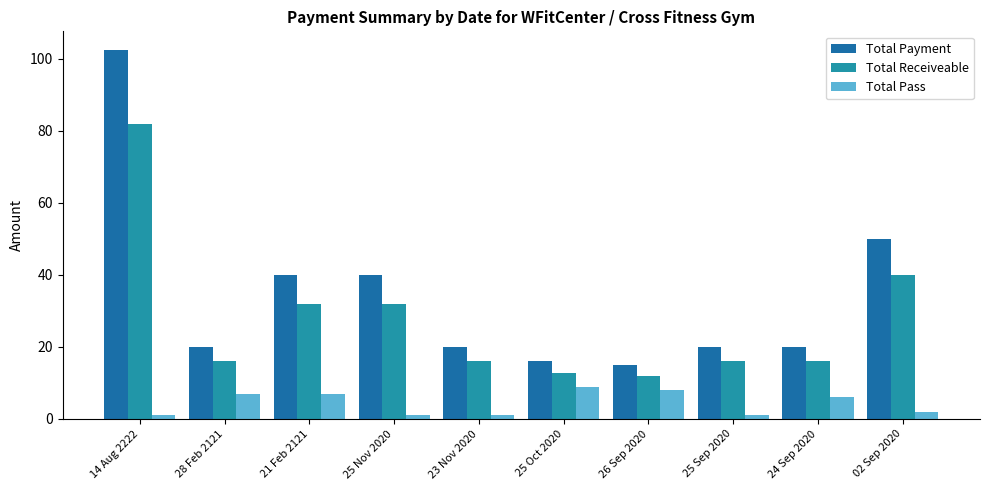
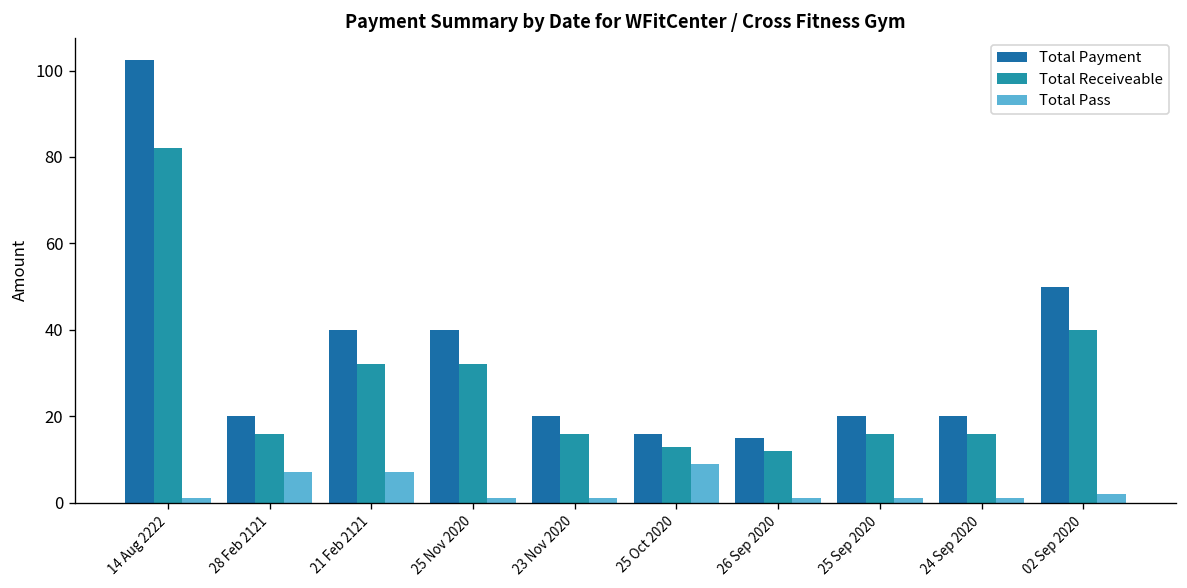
Total Pass, 26 Sep 2020: 8 -> 1
Total Pass, 24 Sep 2020: 6 -> 1
